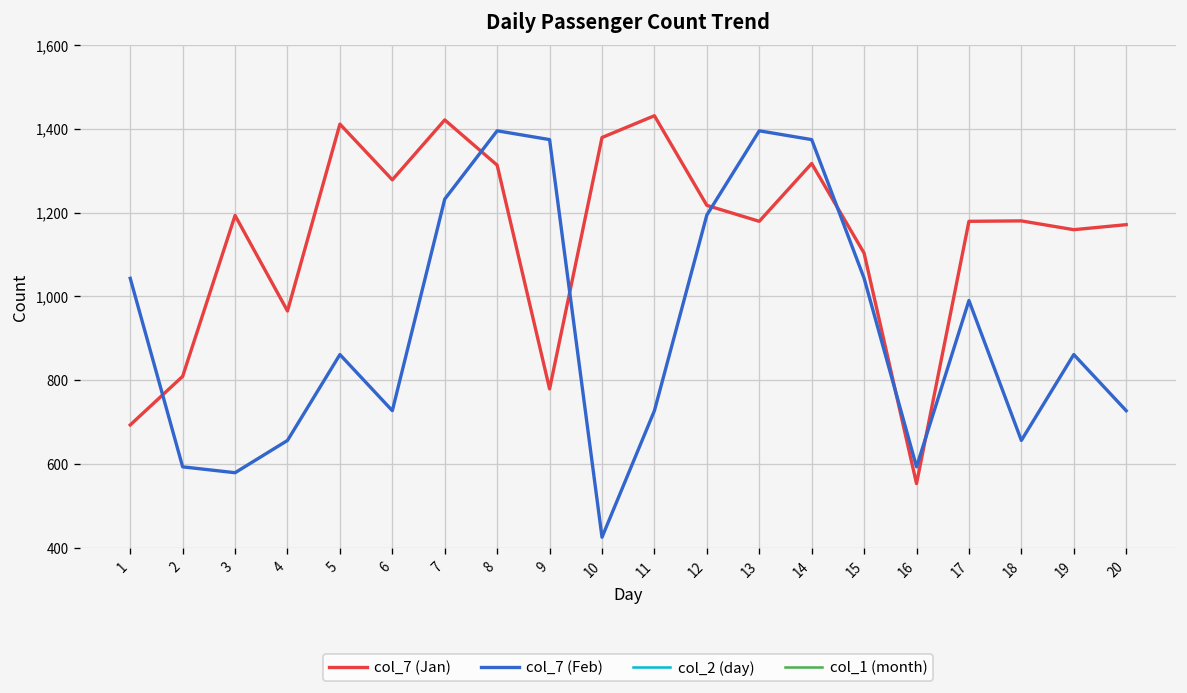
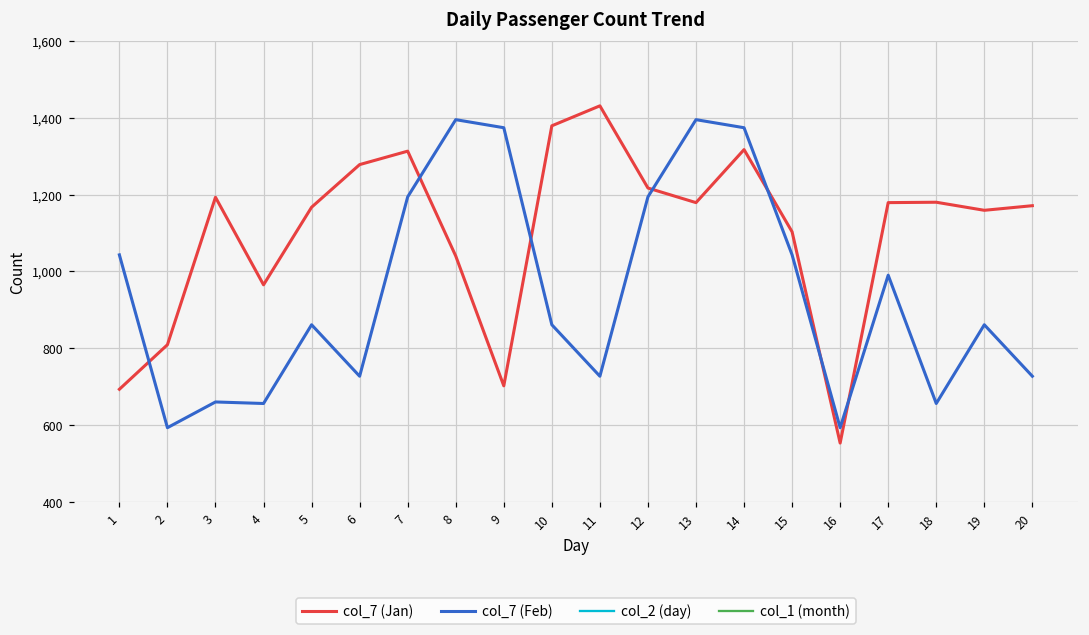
col_7 (Feb), 3: 580 -> 660
col_7 (Jan), 5: 1,410 -> 1,170
col_7 (Jan), 7: 1,420 -> 1,310
col_7 (Feb), 7: 1,230 -> 1,190
col_7 (Jan), 8: 1,310 -> 1,040
col_7 (Jan), 9: 780 -> 700
col_7 (Feb), 10: 430 -> 860
